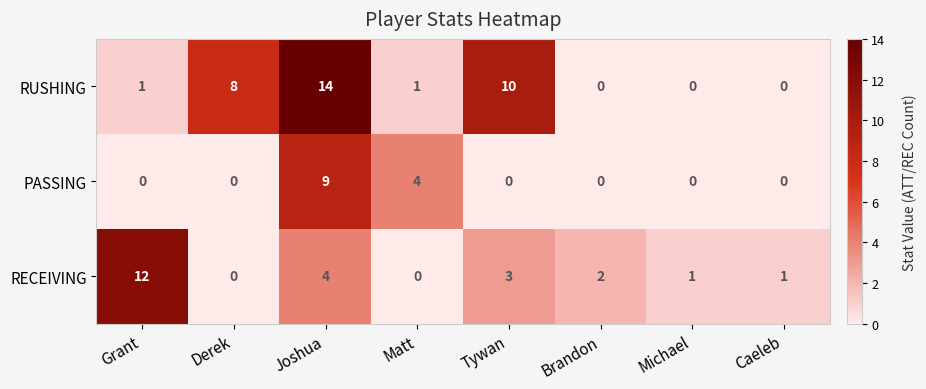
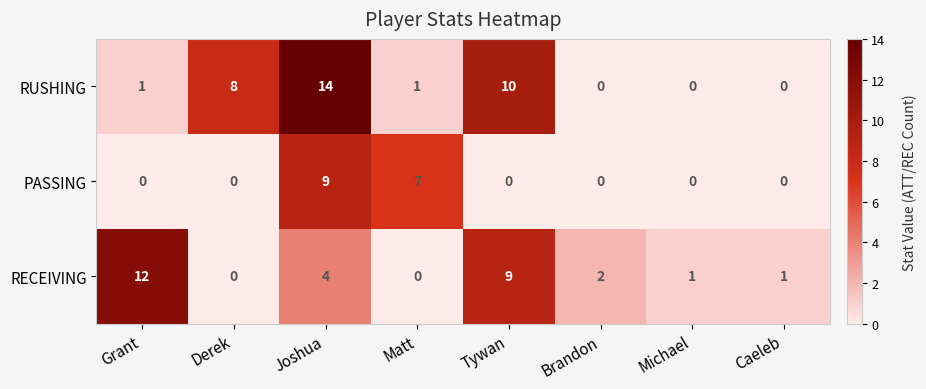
PASSING, Matt: 4 -> 7
RECEIVING, Tywan: 3 -> 9
